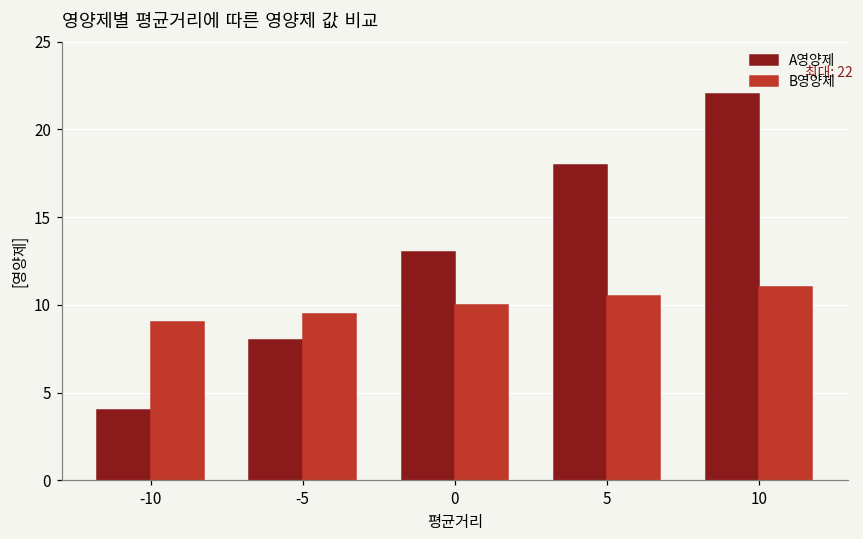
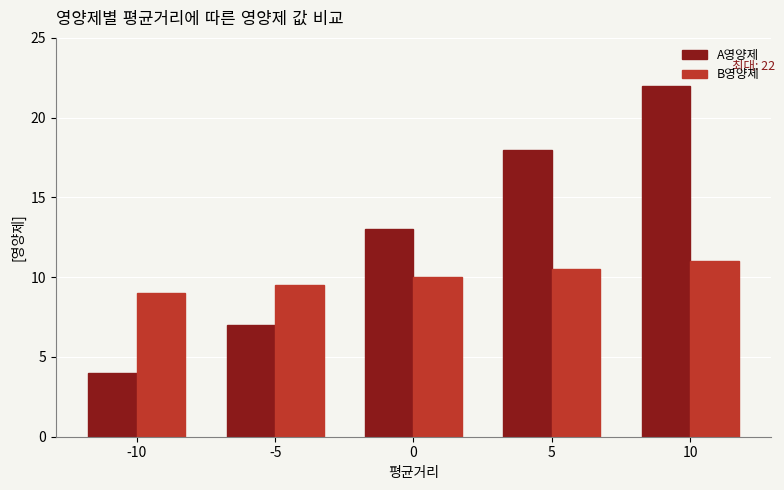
A영양제, -5: 8 -> 7
